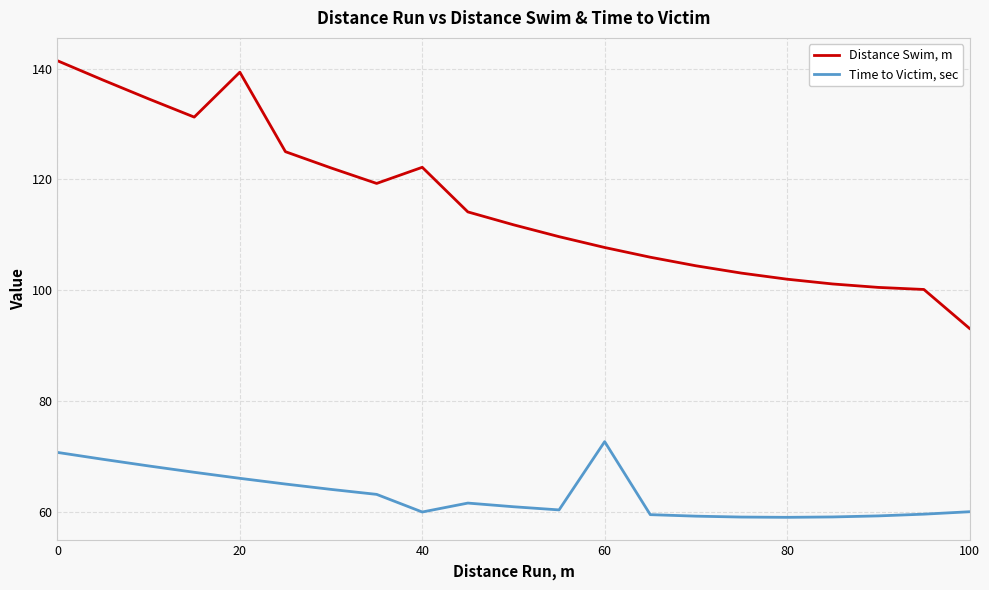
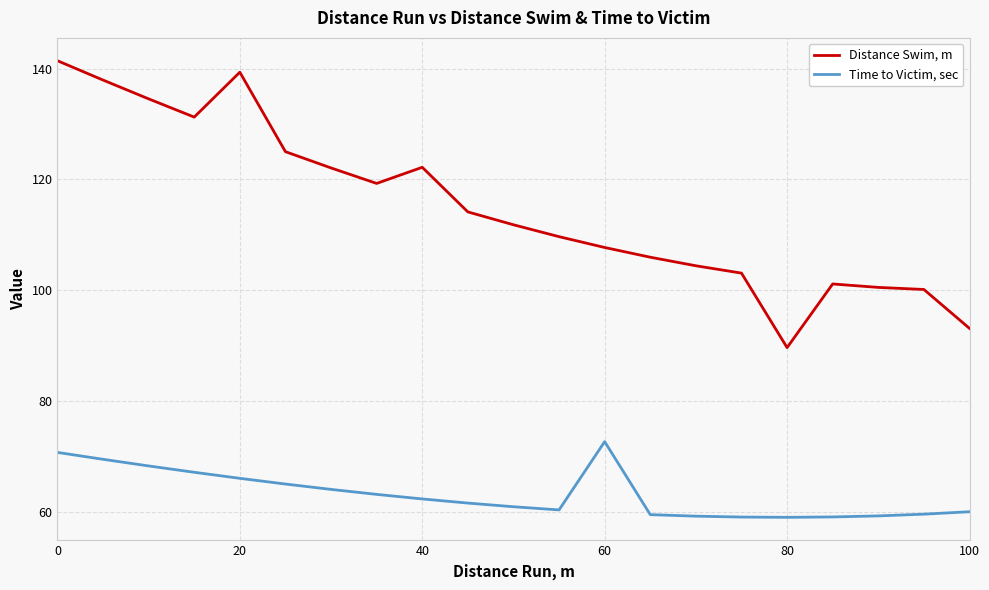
Time to Victim, sec, 40: 60 -> 62
Distance Swim, m, 80: 102 -> 90
